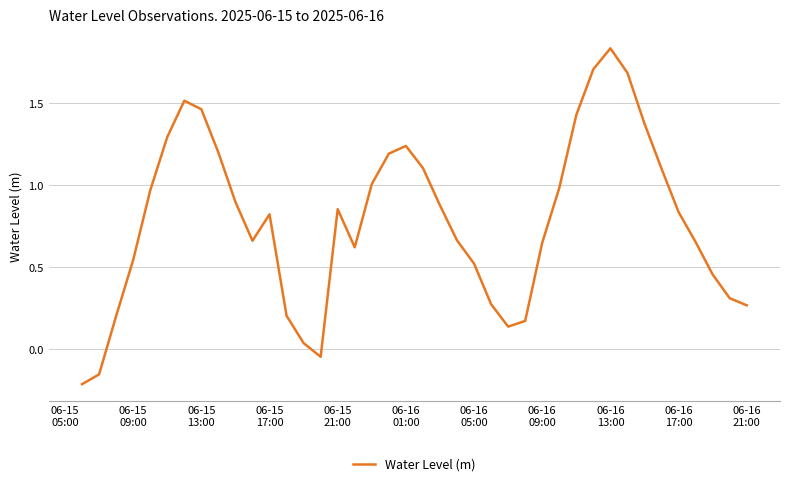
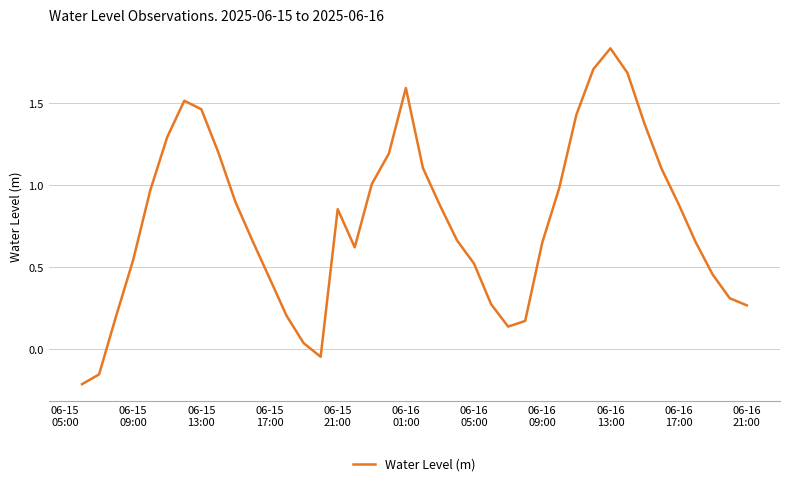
06-15 17:00: 0.82 -> 0.43
06-16 01:00: 1.24 -> 1.59
06-16 17:00: 0.84 -> 0.88
